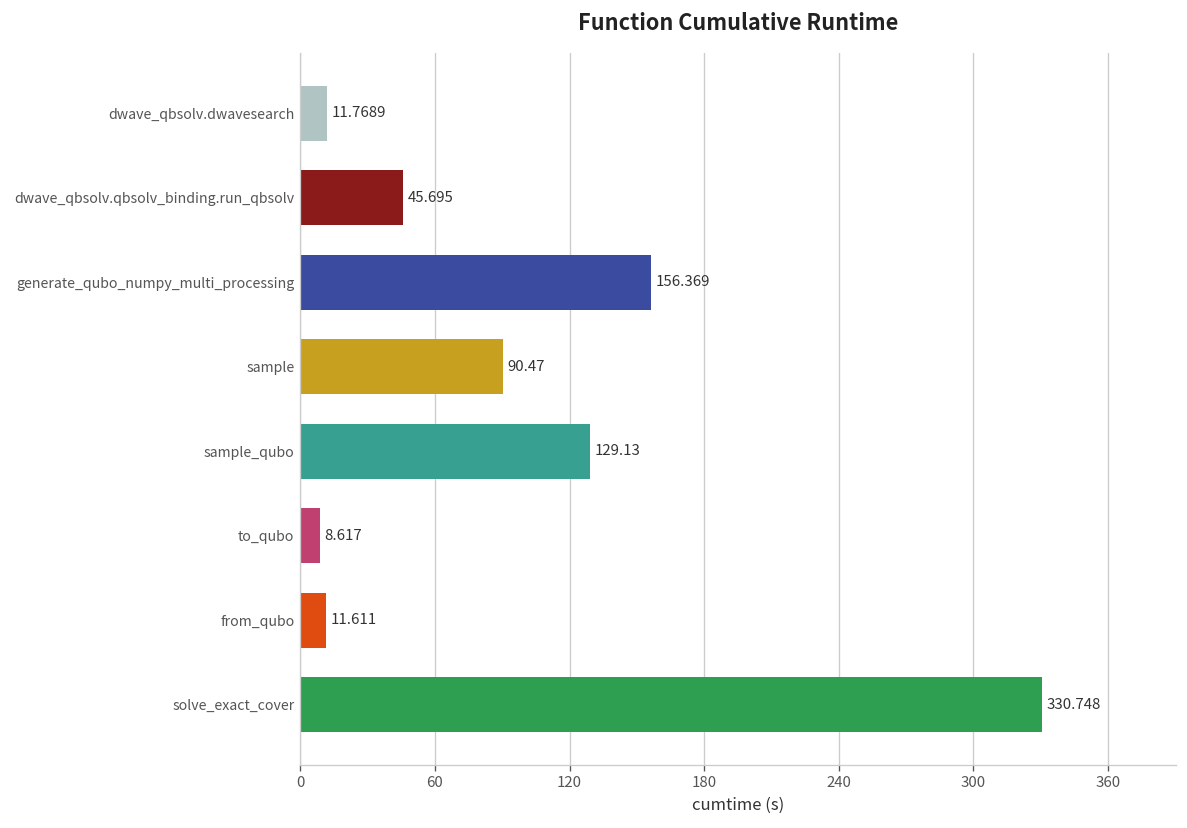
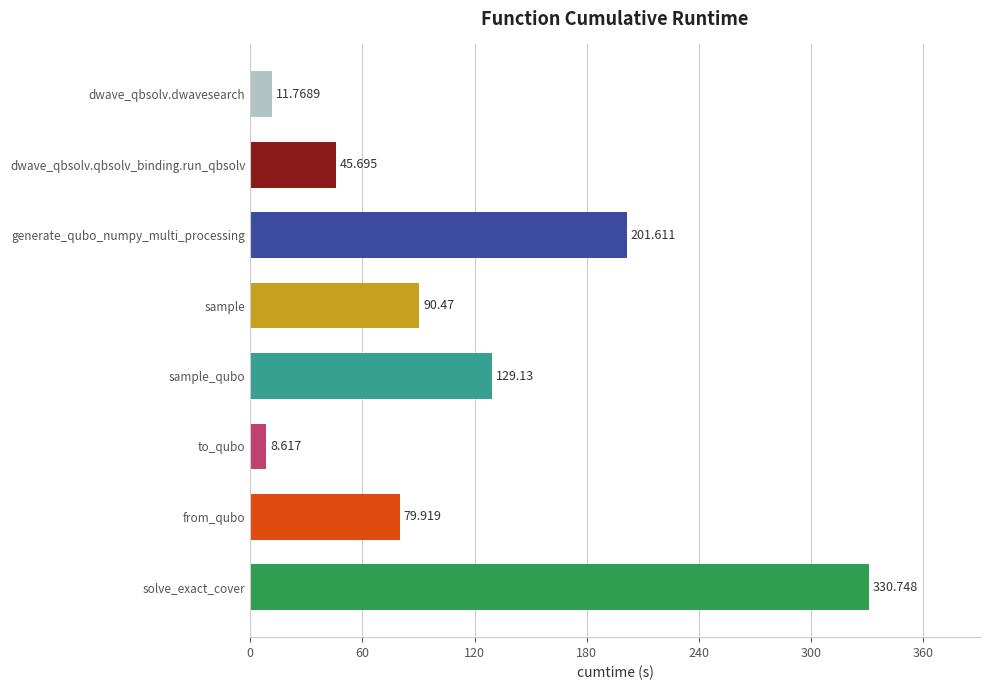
generate_qubo_numpy_multi_processing: 156.369 -> 201.611
from_qubo: 11.611 -> 79.919
